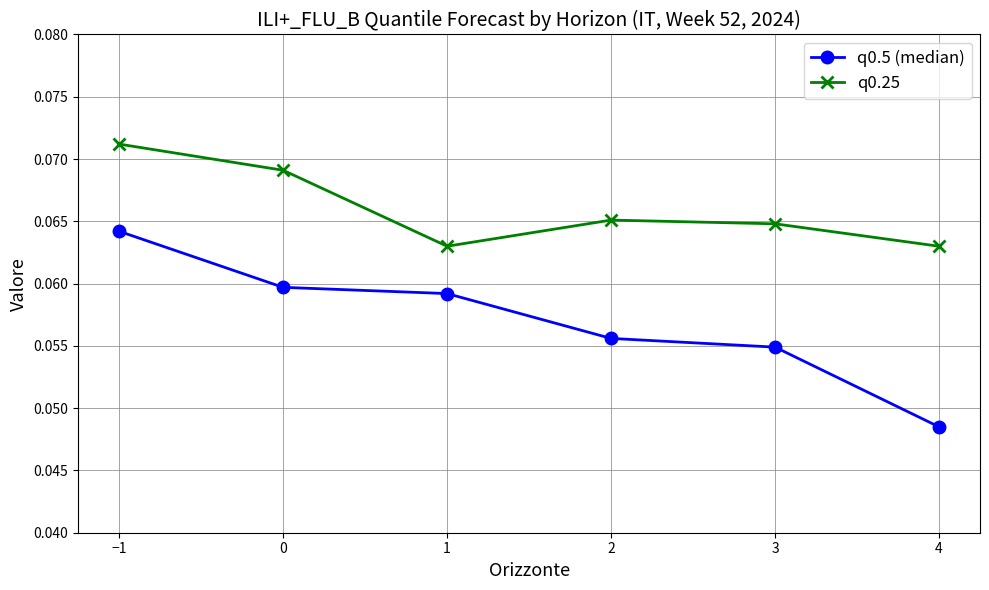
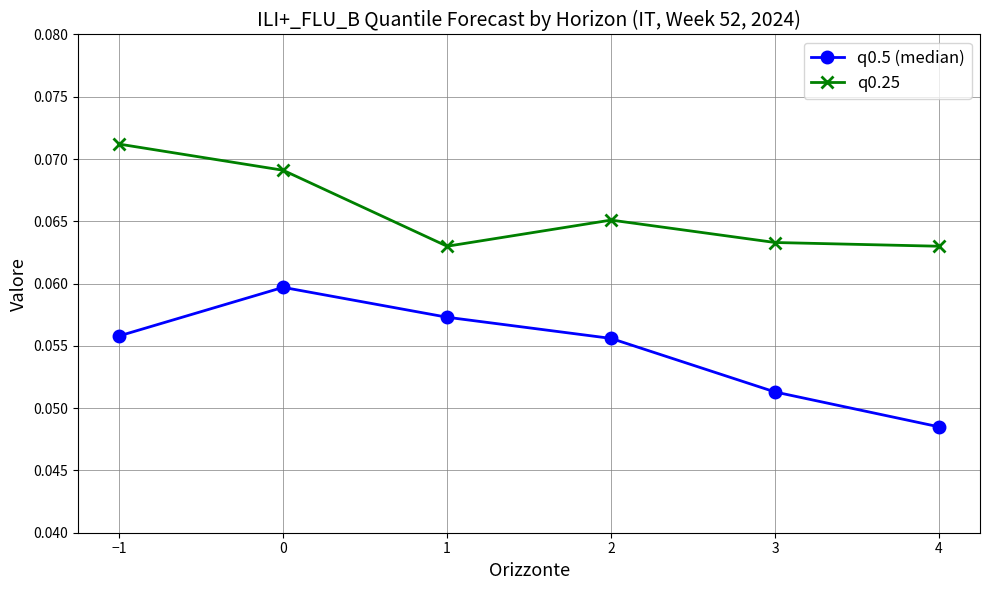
q0.5 (median), −1: 0.0642 -> 0.0558
q0.5 (median), 1: 0.0592 -> 0.0573
q0.5 (median), 3: 0.0549 -> 0.0513
q0.25, 3: 0.0648 -> 0.0633
